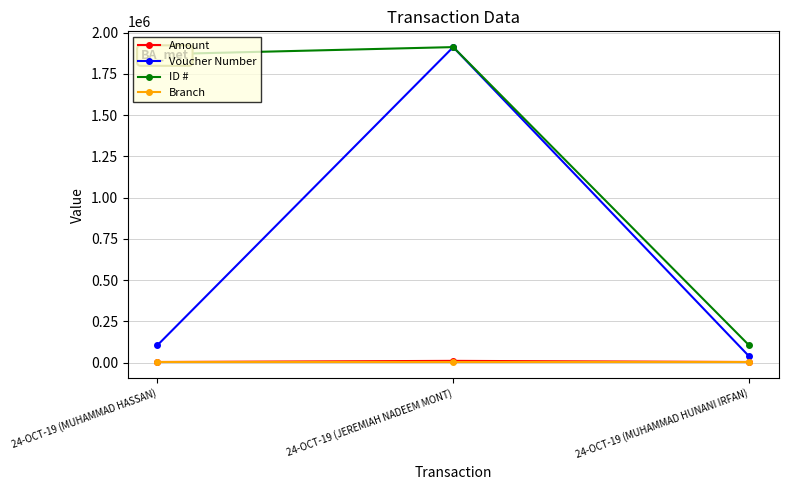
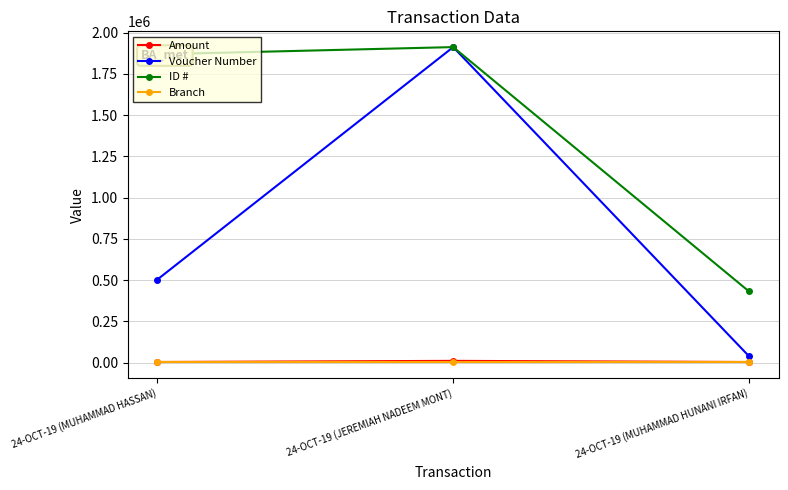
Voucher Number, 24-OCT-19 (MUHAMMAD HASSAN): 100000 -> 500000
ID #, 24-OCT-19 (MUHAMMAD HUNANI IRFAN): 100000 -> 430000
